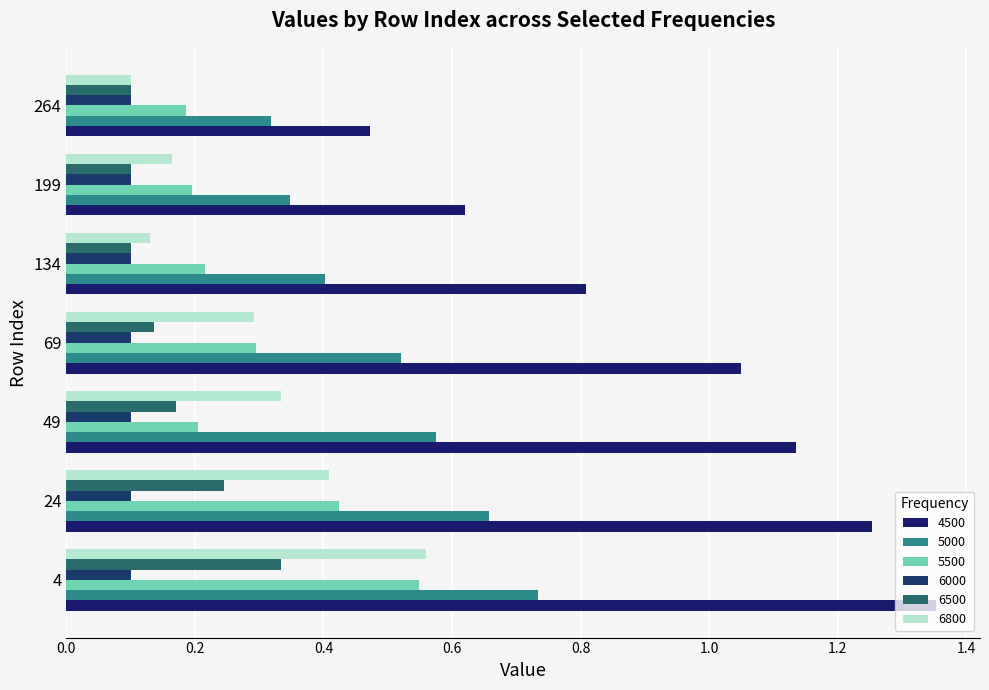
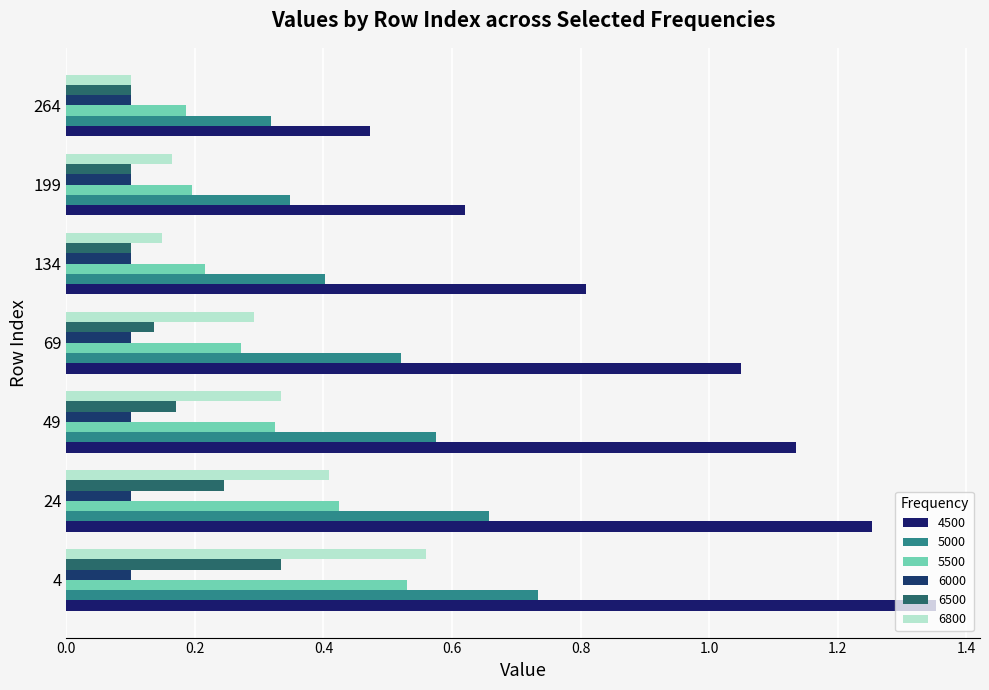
6800, 134: 0.13 -> 0.15
5500, 69: 0.29 -> 0.27
5500, 49: 0.20 -> 0.32
5500, 4: 0.55 -> 0.53
